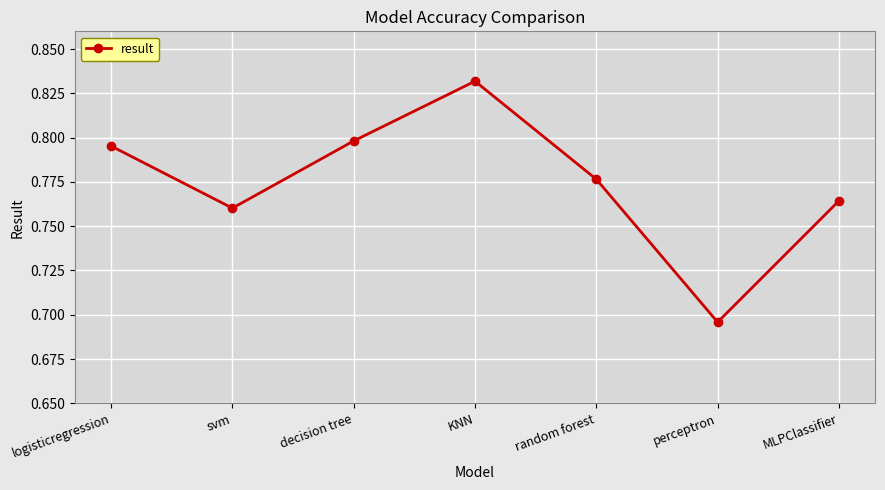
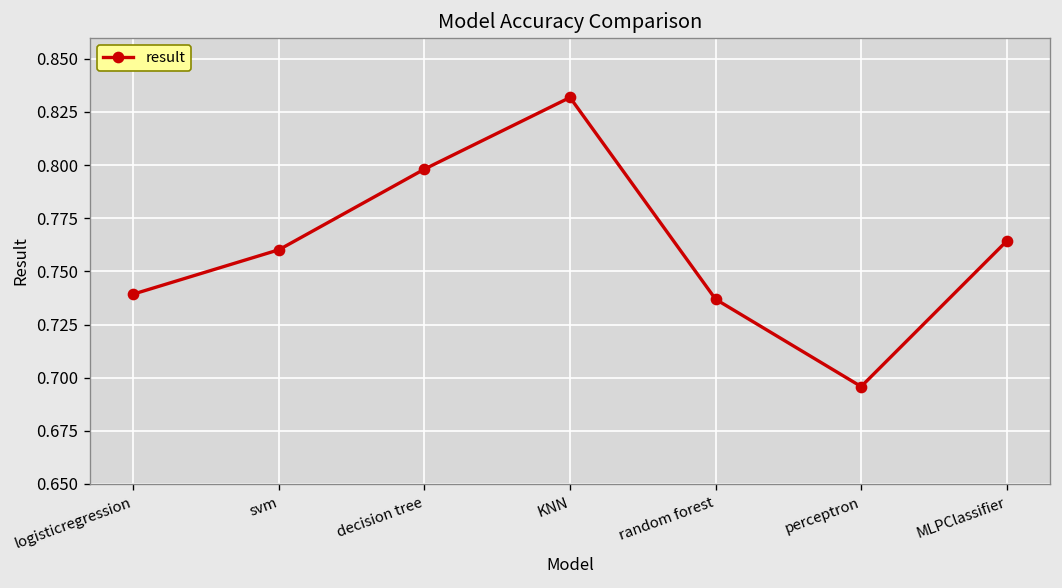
logisticregression: 0.795 -> 0.739
random forest: 0.776 -> 0.737
